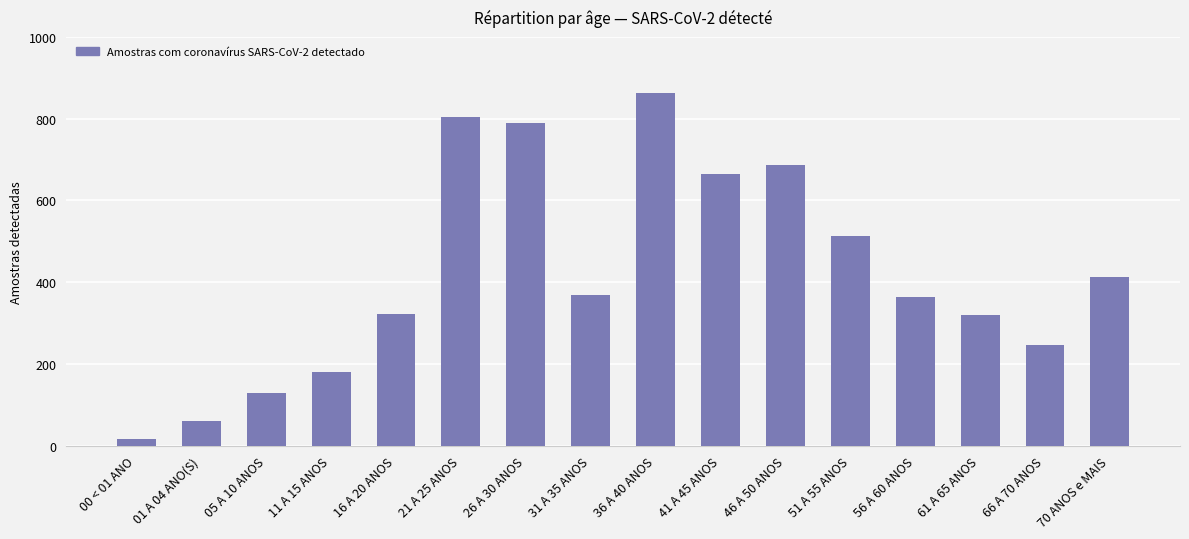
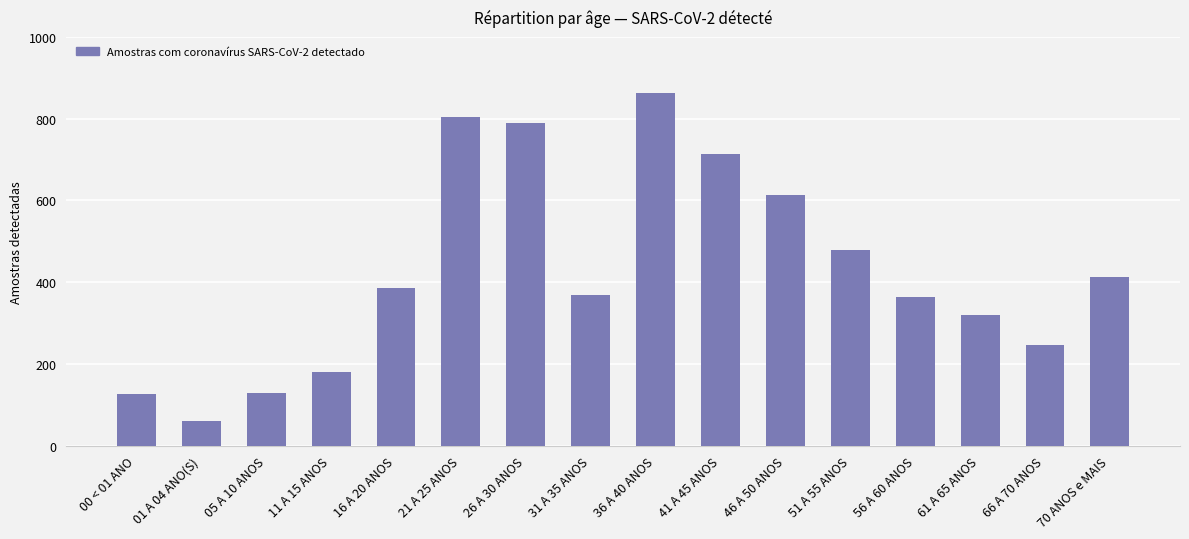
00 < 01 ANO: 20 -> 130
16 A 20 ANOS: 320 -> 390
41 A 45 ANOS: 670 -> 710
46 A 50 ANOS: 690 -> 610
51 A 55 ANOS: 510 -> 480
